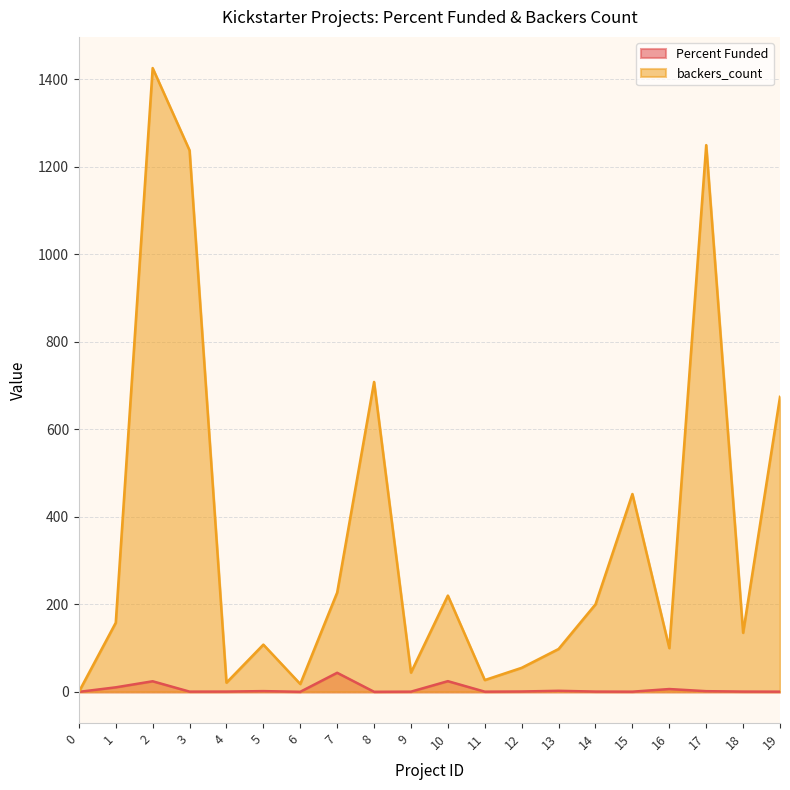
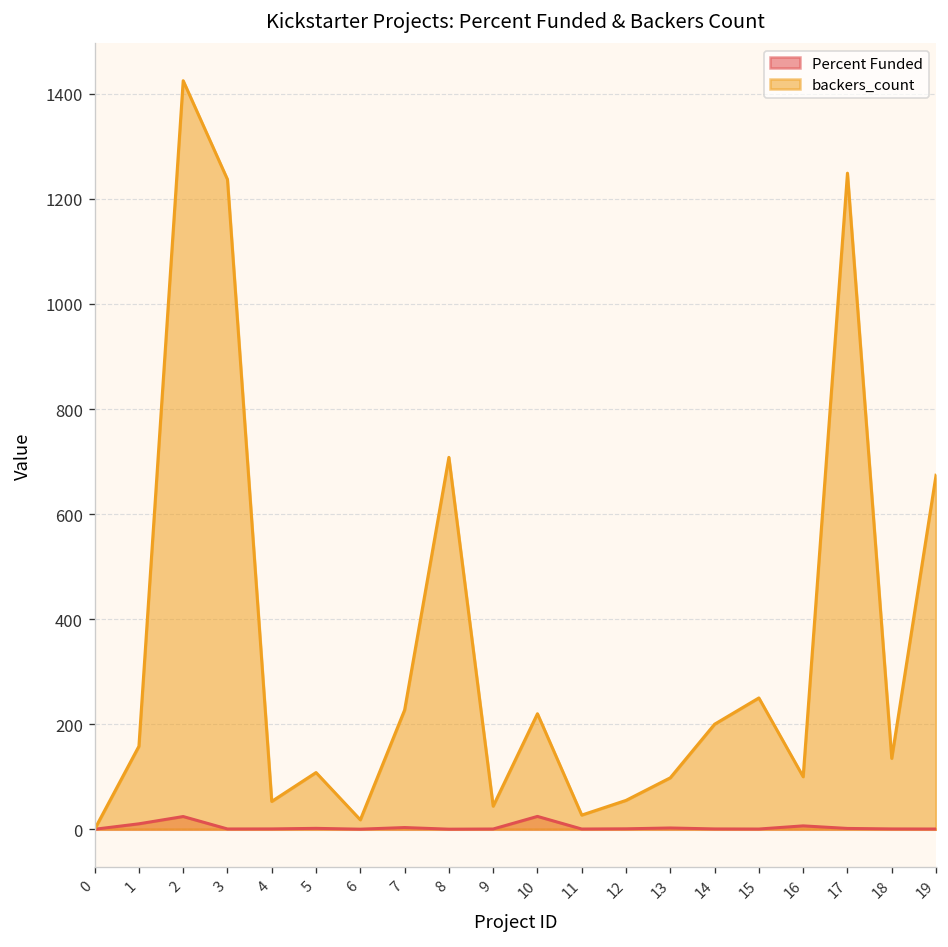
backers_count, 4: 20 -> 50
Percent Funded, 7: 40 -> 0
backers_count, 15: 450 -> 250
